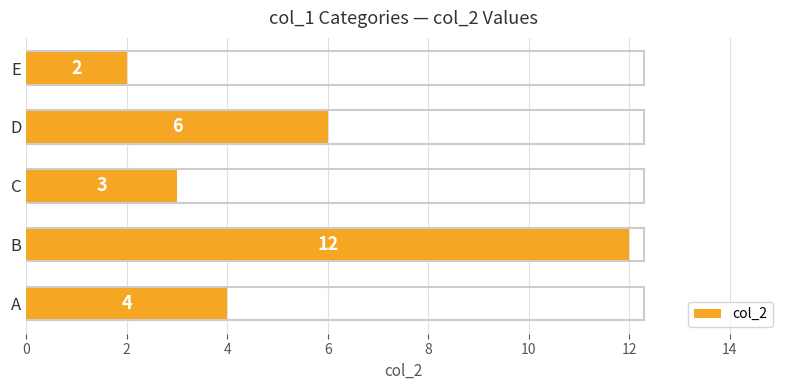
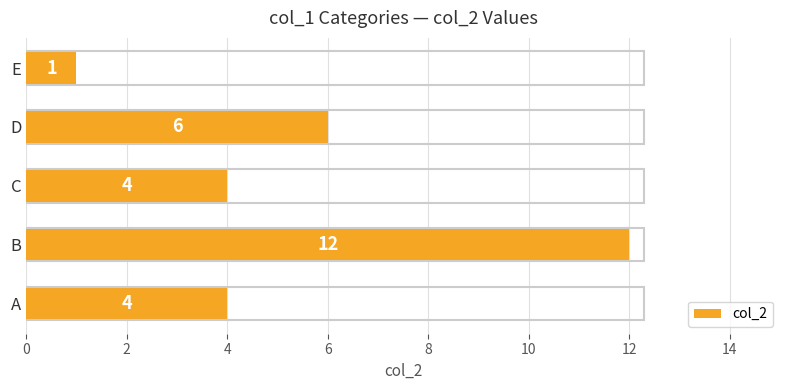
E: 2 -> 1
C: 3 -> 4
